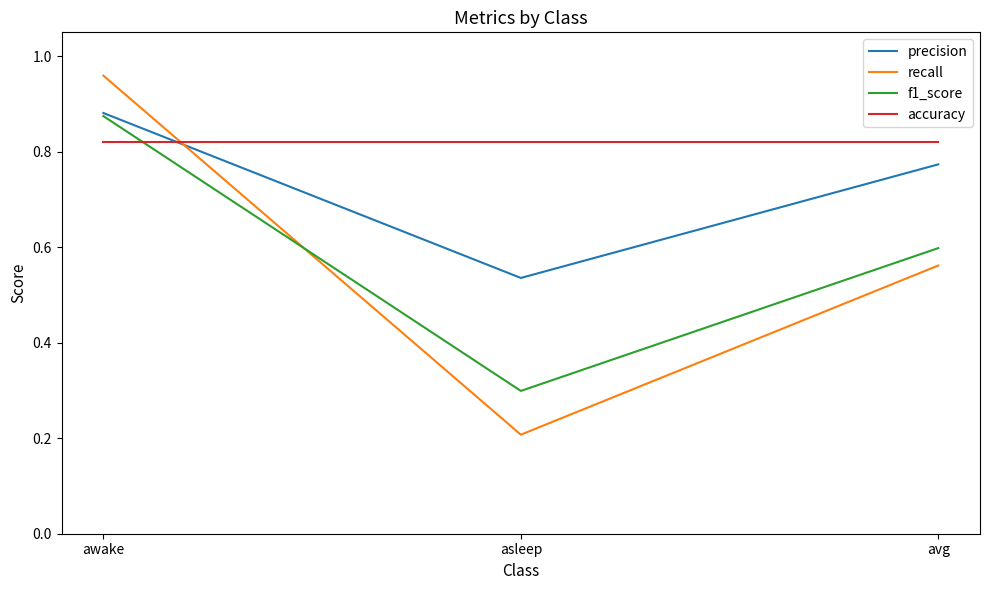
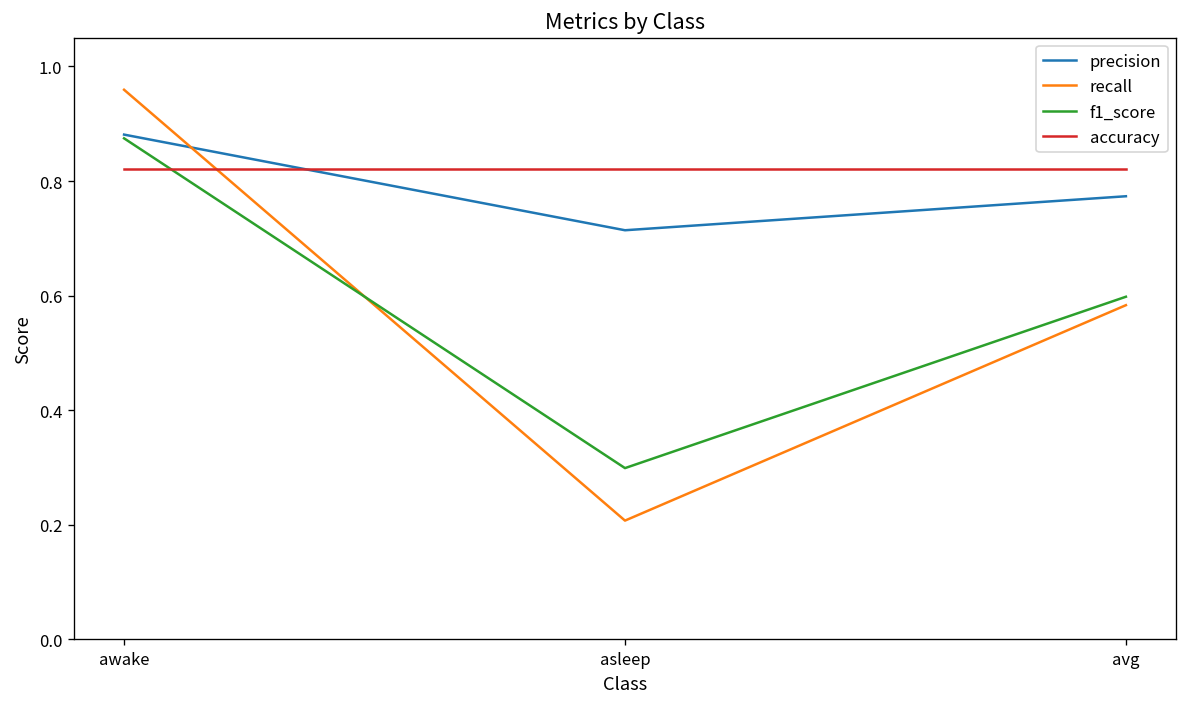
precision, asleep: 0.54 -> 0.71
recall, avg: 0.56 -> 0.58
